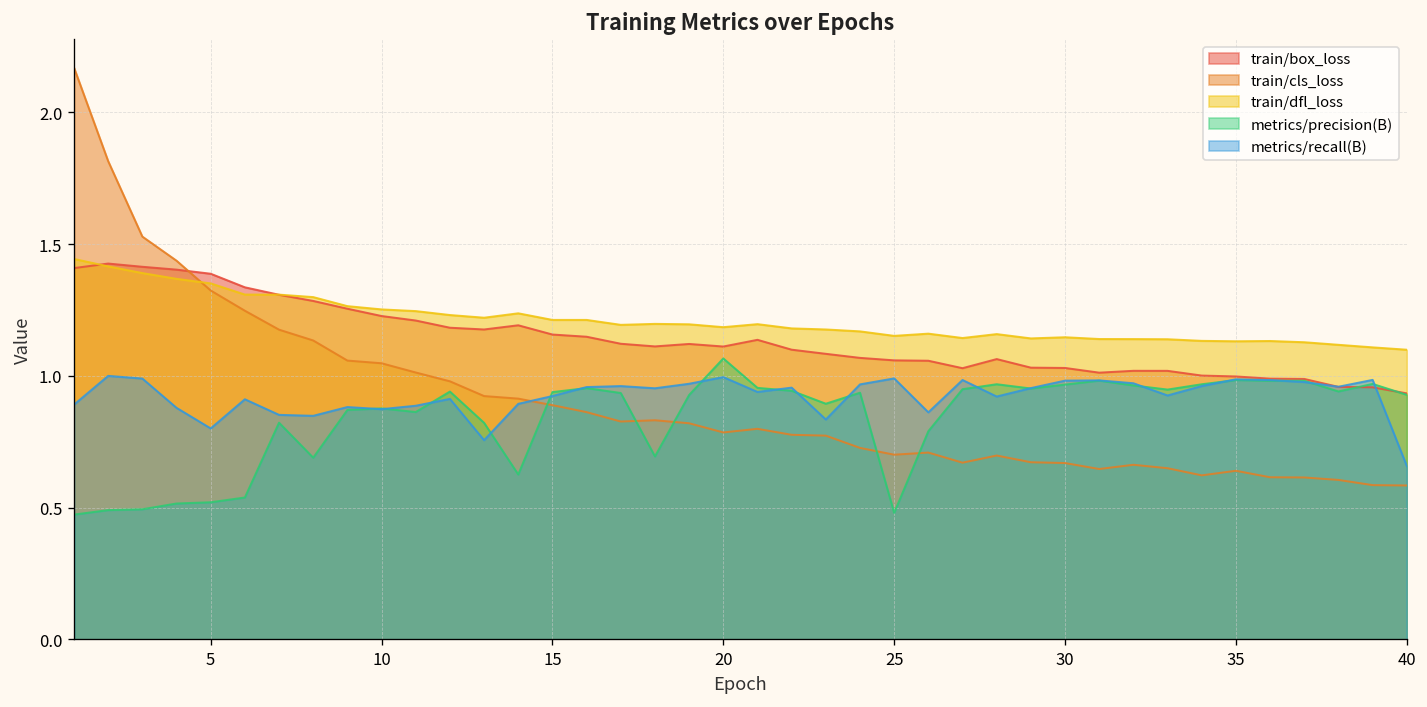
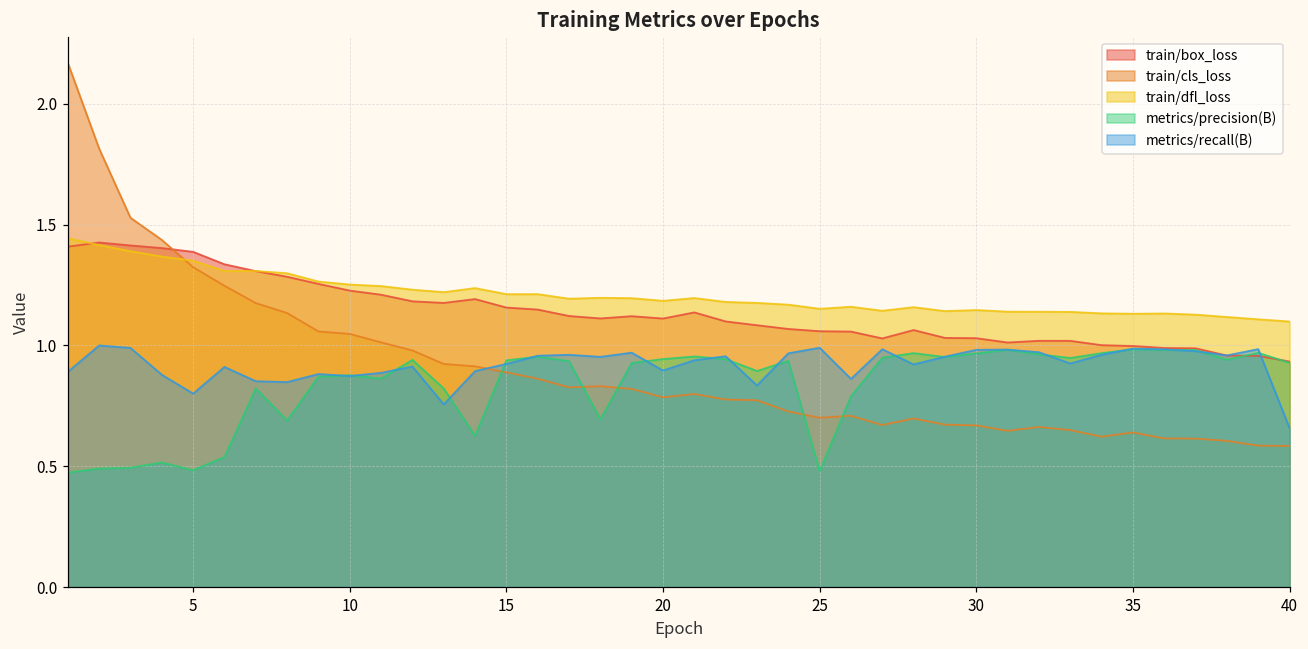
metrics/precision(B), 5: 0.52 -> 0.48
metrics/precision(B), 20: 1.07 -> 0.94
metrics/recall(B), 20: 1.00 -> 0.90
